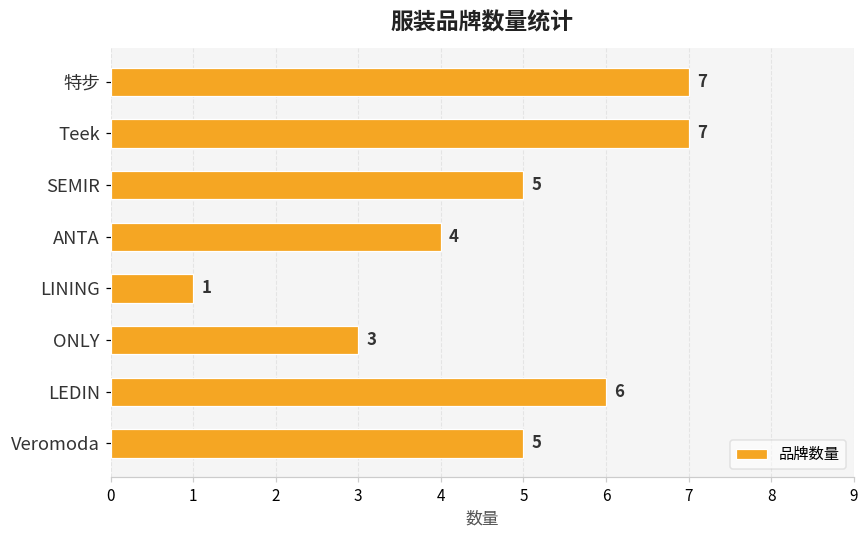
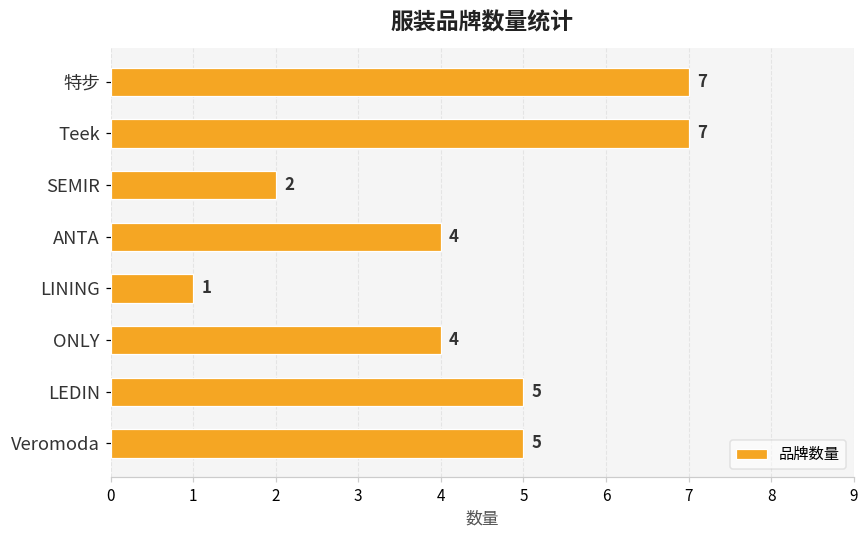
SEMIR: 5 -> 2
ONLY: 3 -> 4
LEDIN: 6 -> 5
